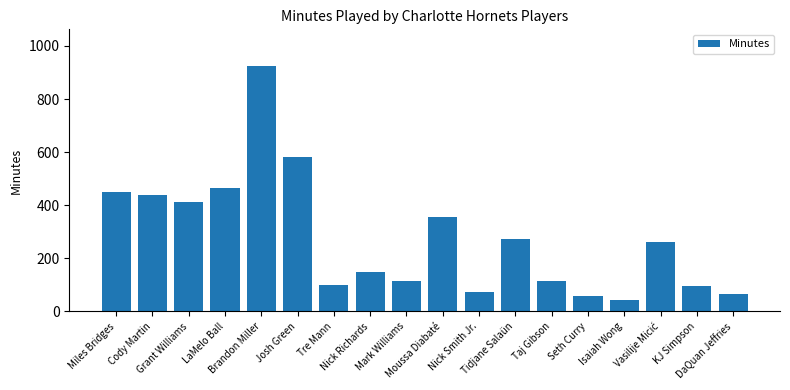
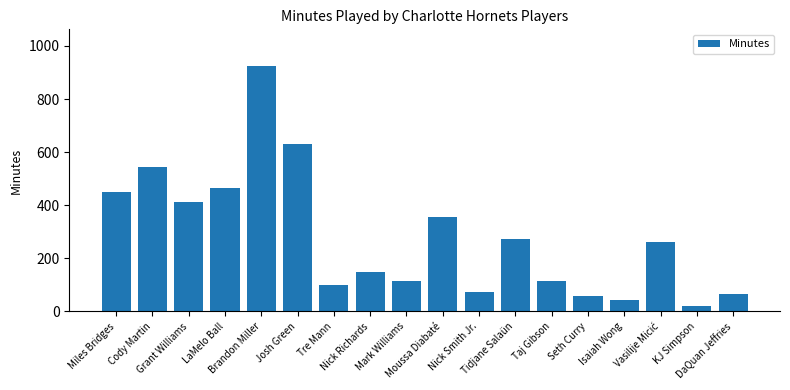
Cody Martin: 440 -> 540
Josh Green: 580 -> 630
KJ Simpson: 100 -> 20
